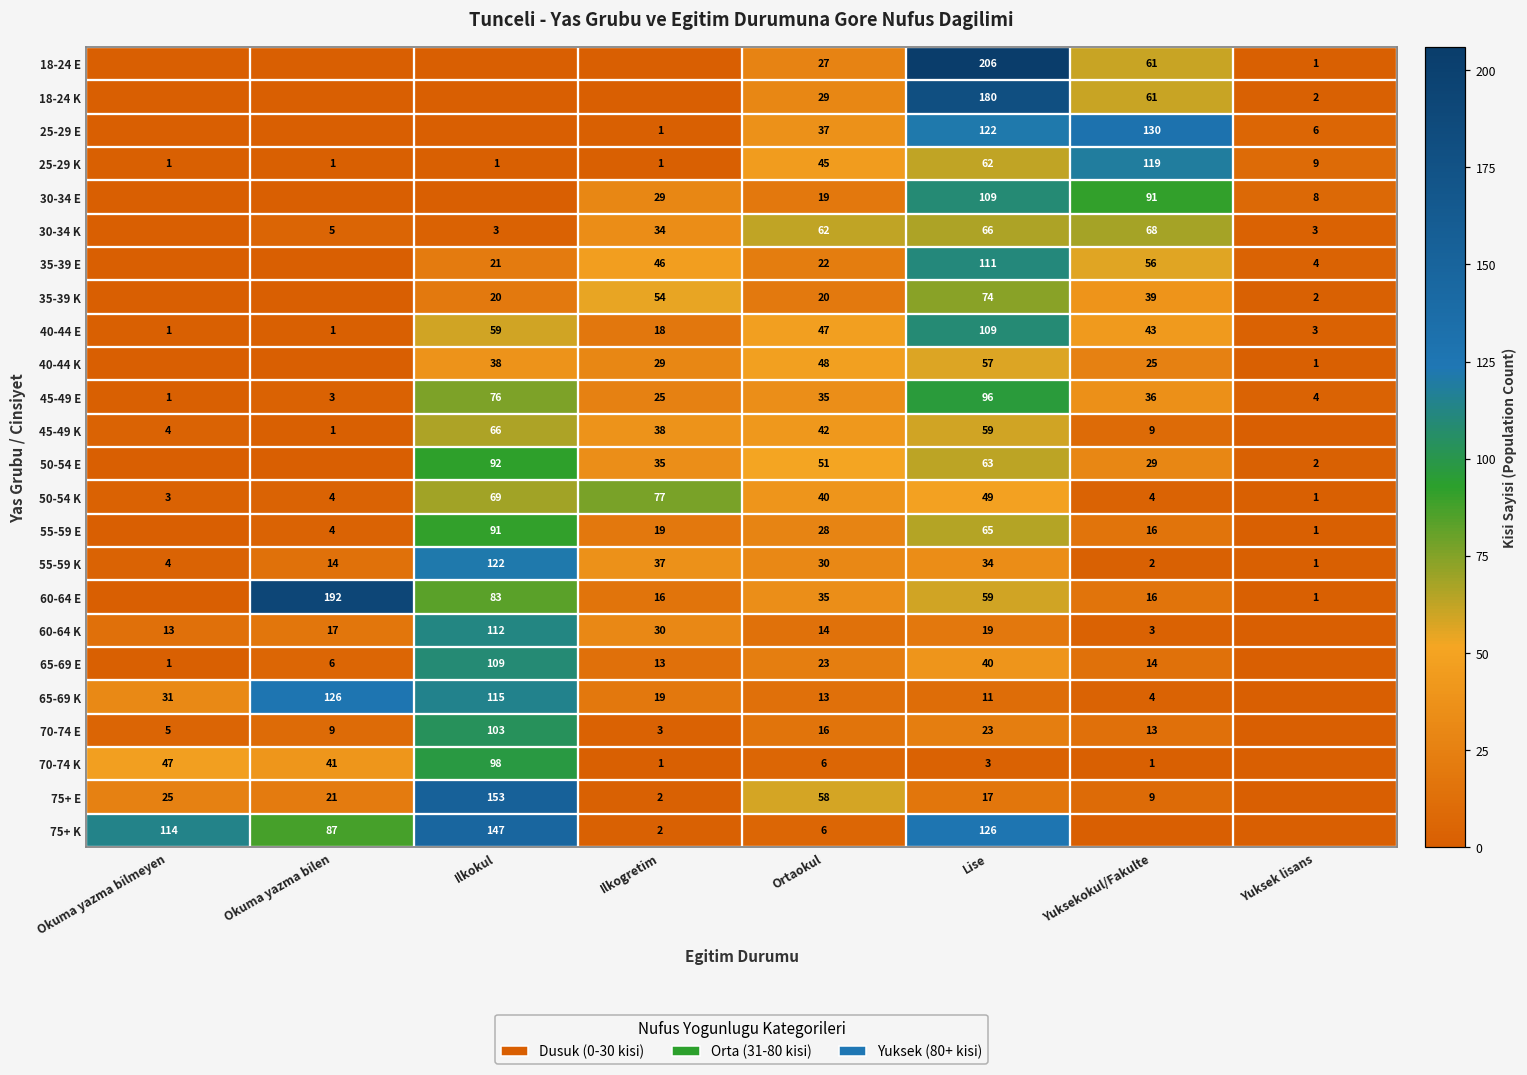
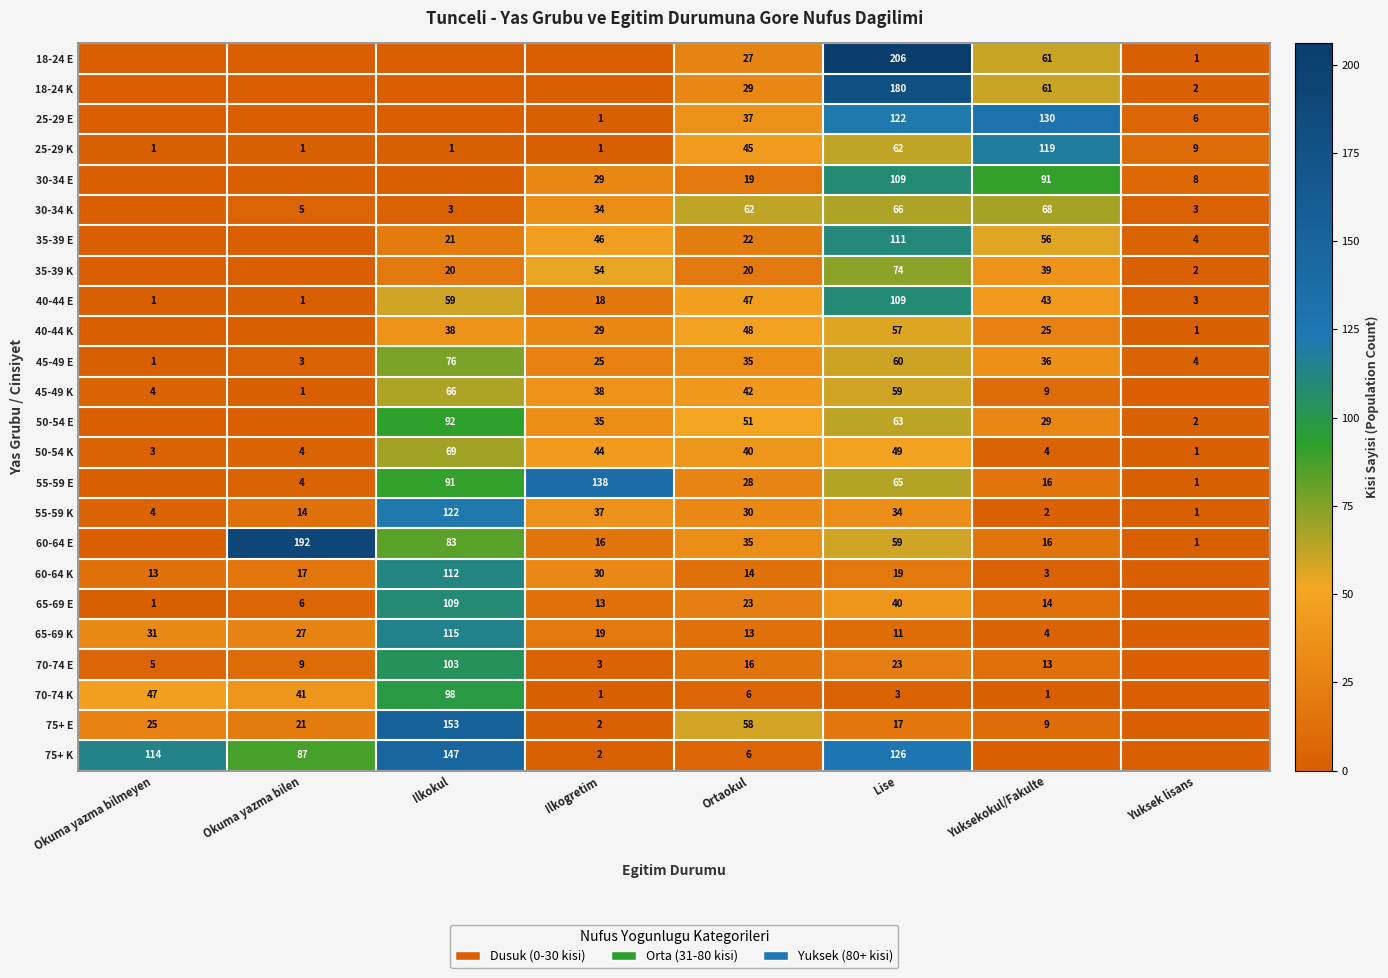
45-49 E, Lise: 96 -> 60
50-54 K, Ilkogretim: 77 -> 44
55-59 E, Ilkogretim: 19 -> 138
65-69 K, Okuma yazma bilen: 126 -> 27
